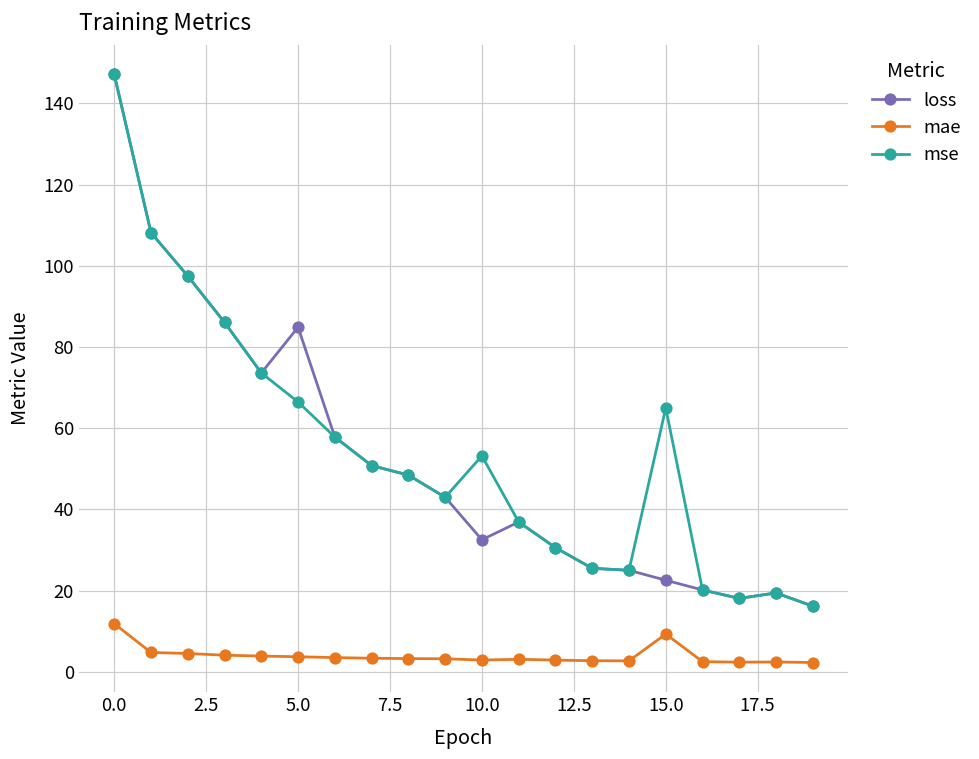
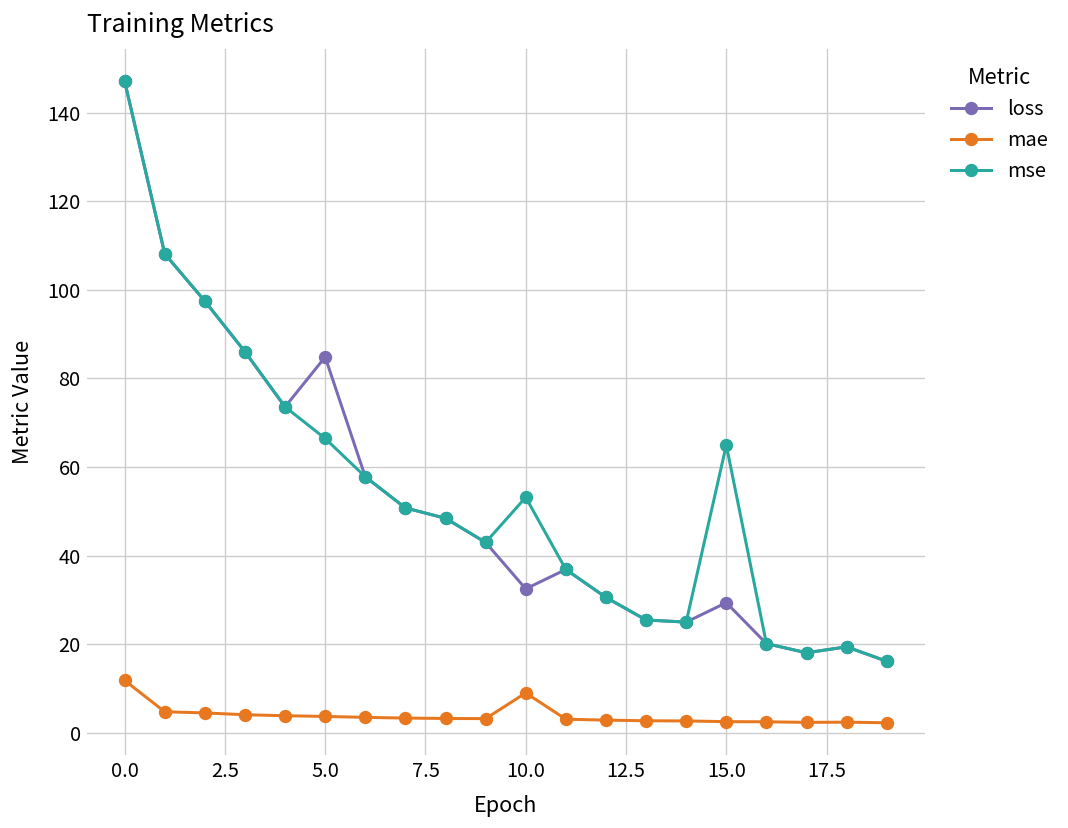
mae, 10.0: 3 -> 9
loss, 15.0: 23 -> 29
mae, 15.0: 9 -> 3
